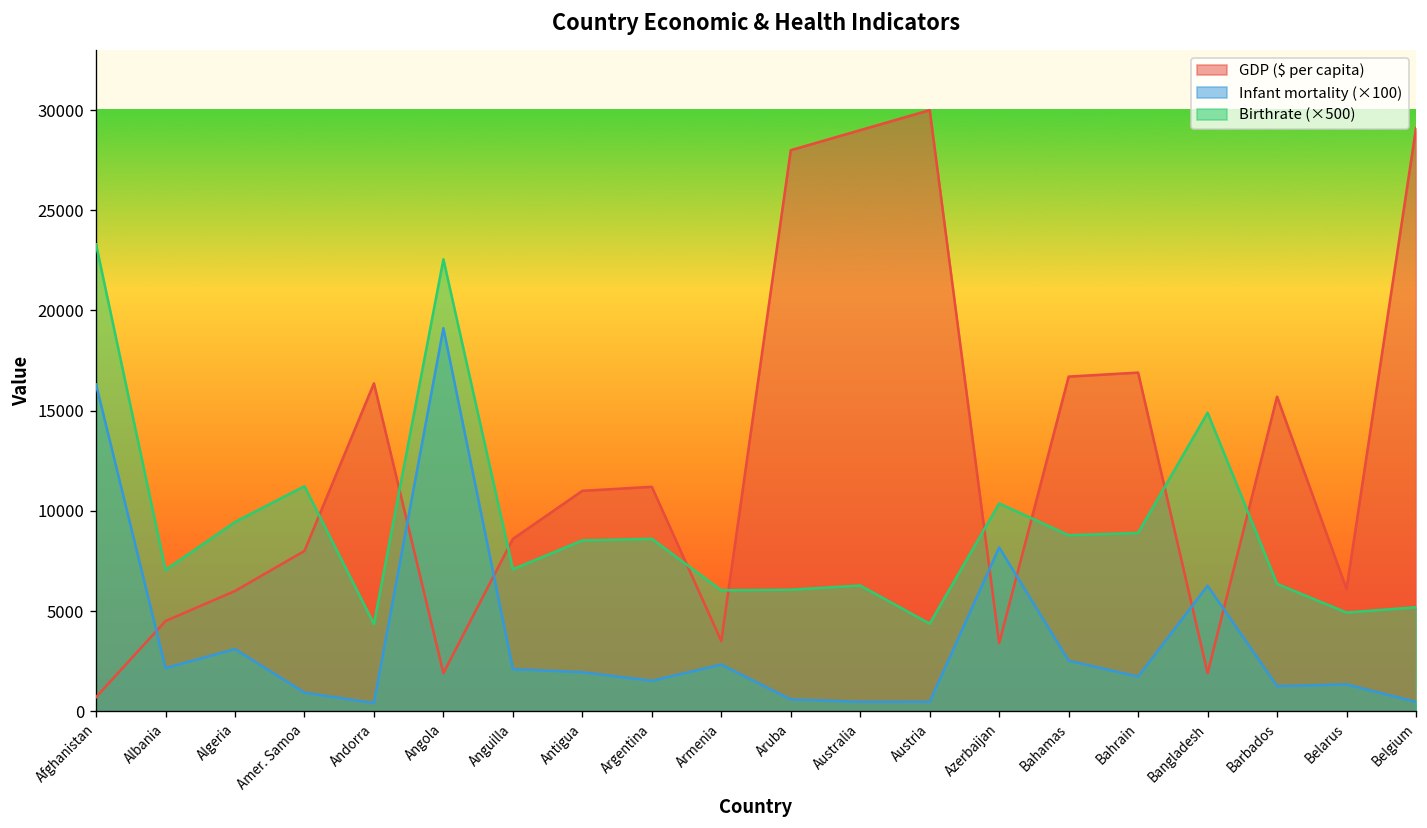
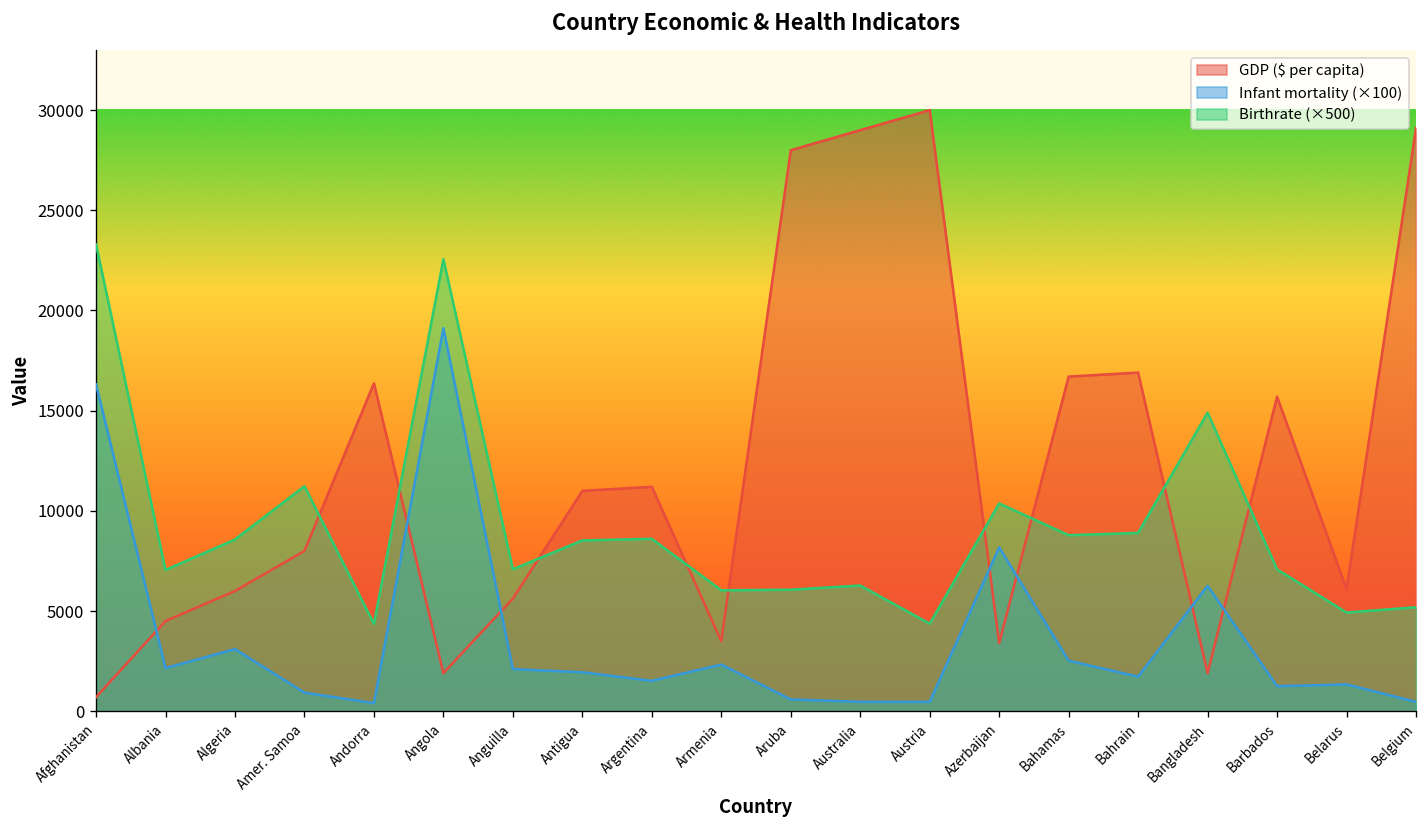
Birthrate (×500), Algeria: 9400 -> 8600
GDP ($ per capita), Anguilla: 8600 -> 5600
Birthrate (×500), Barbados: 6400 -> 7100
